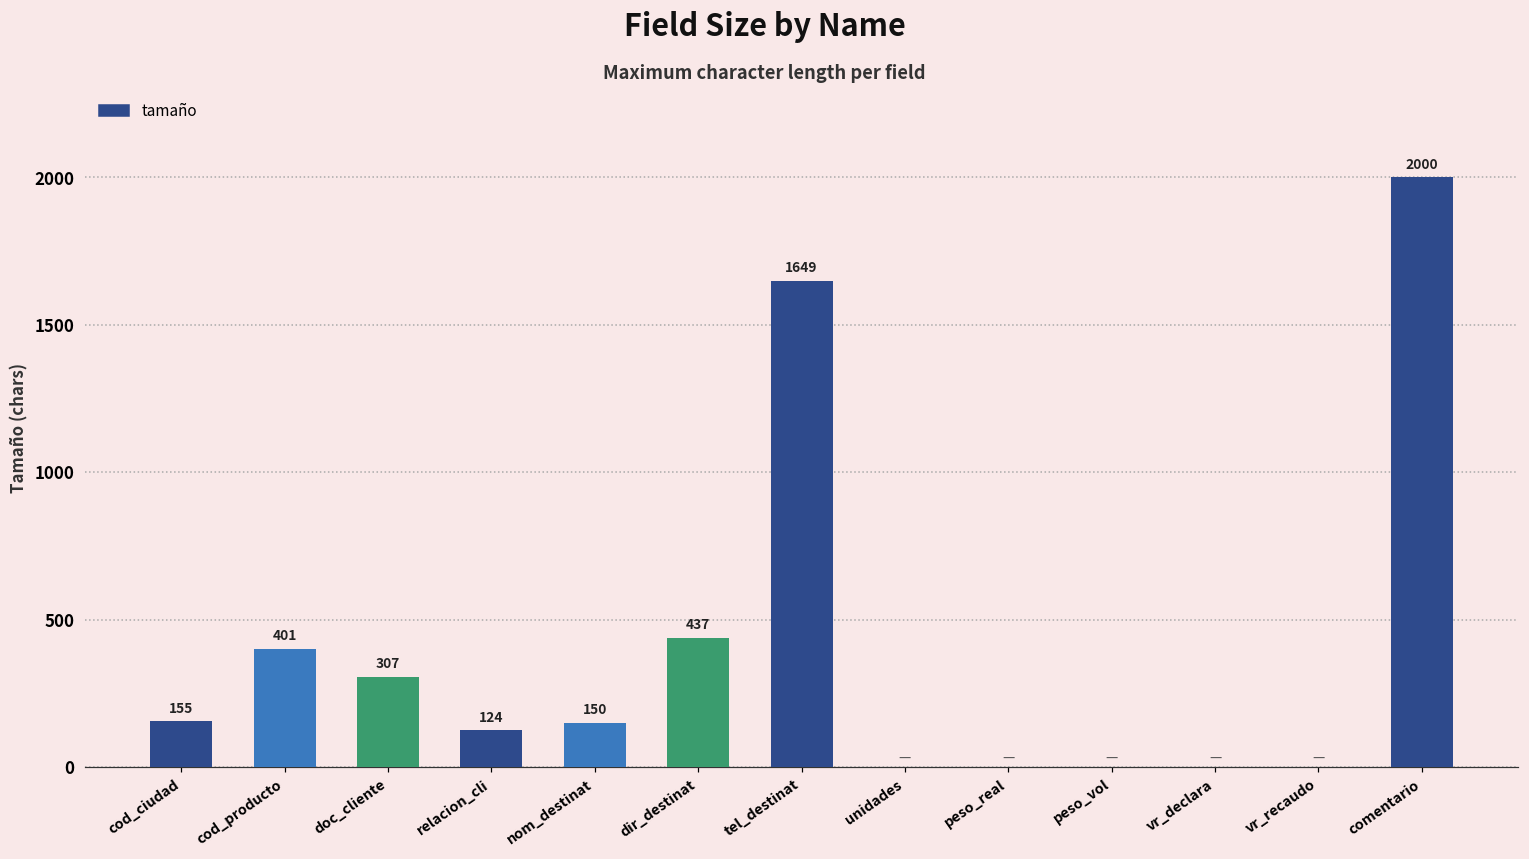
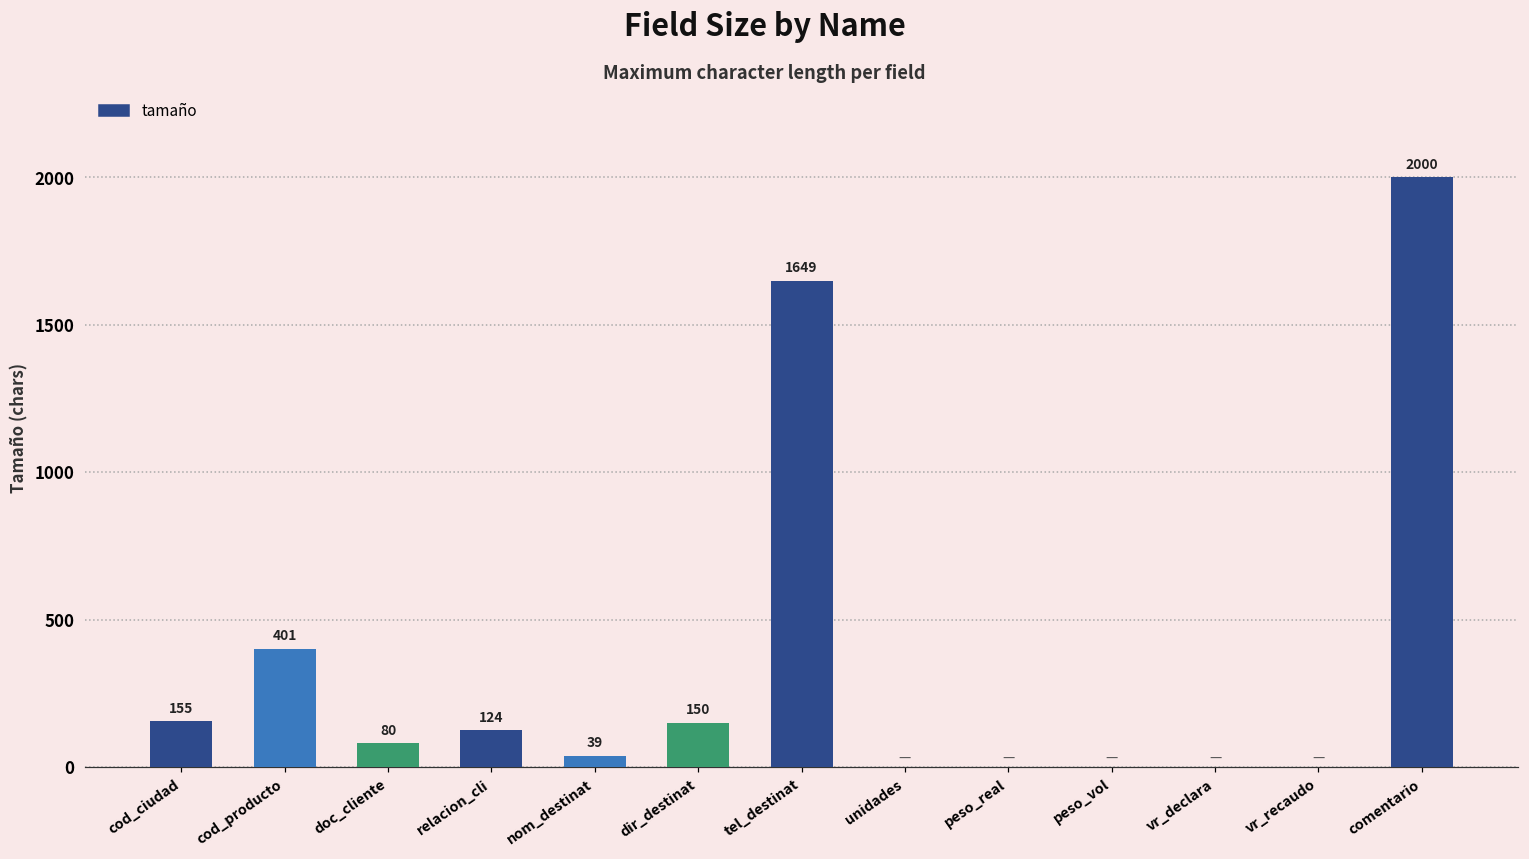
doc_cliente: 307 -> 80
nom_destinat: 150 -> 39
dir_destinat: 437 -> 150
